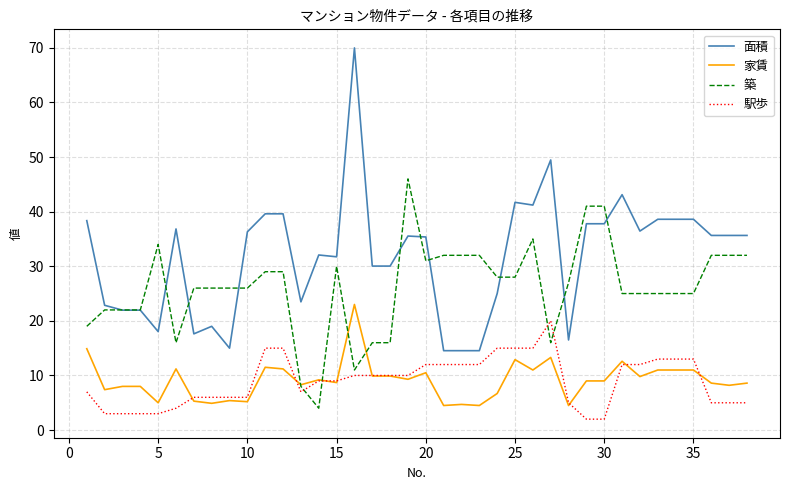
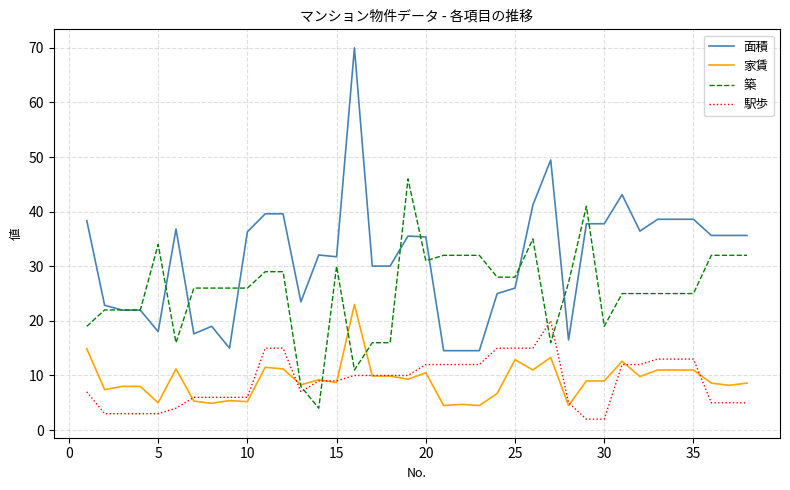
面積, 25: 42 -> 26
築, 30: 41 -> 19
